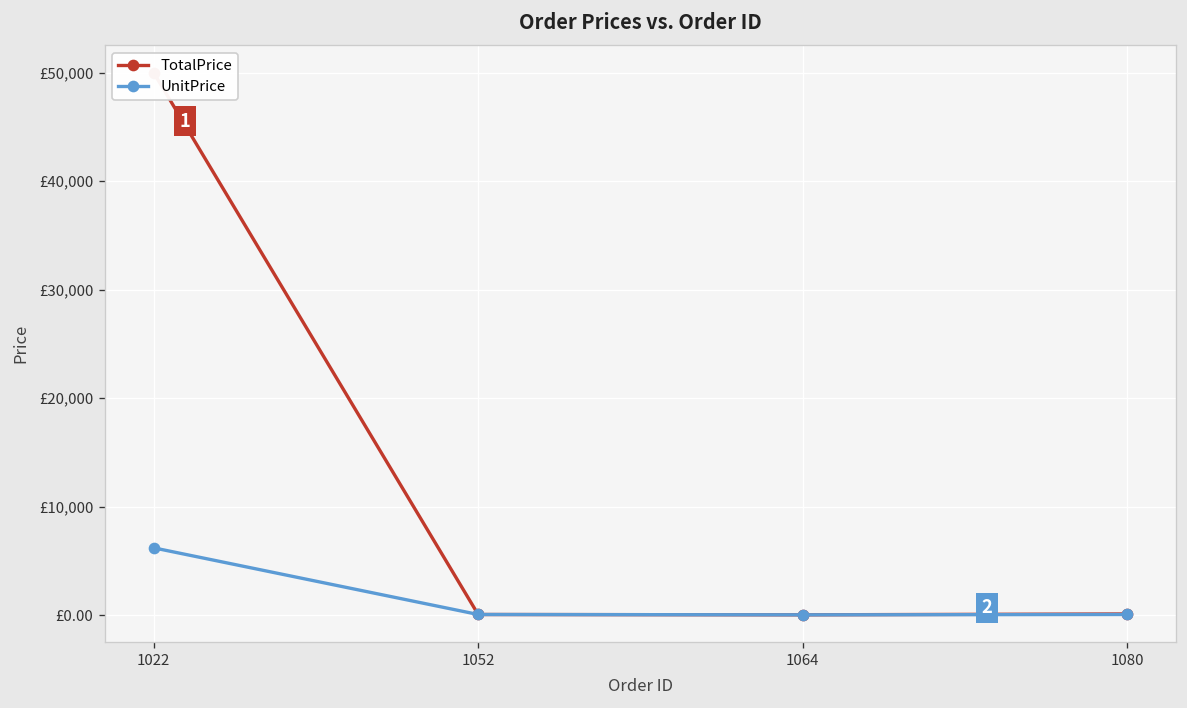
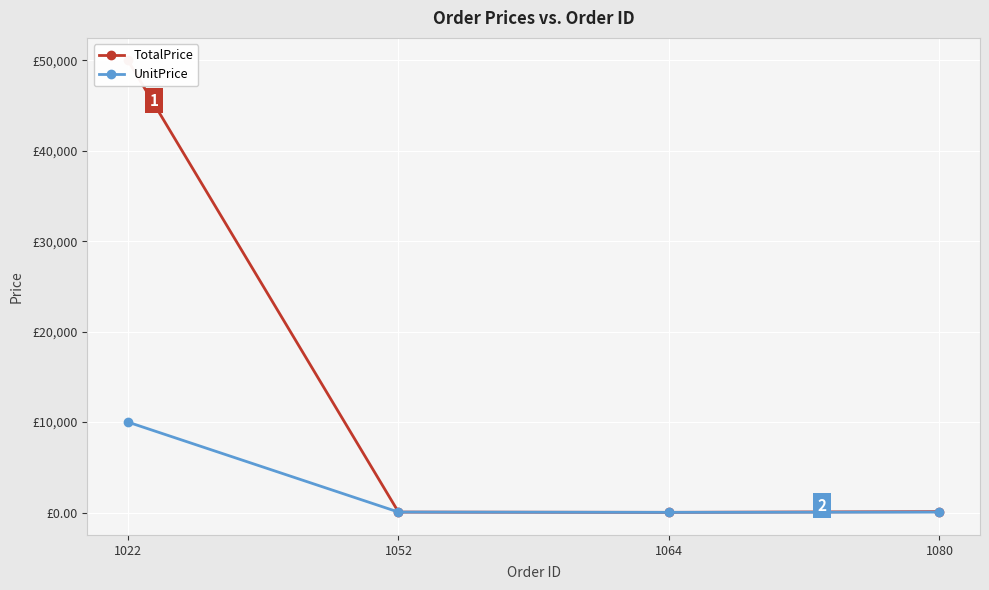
UnitPrice, 1022: £6,000 -> £10,000
